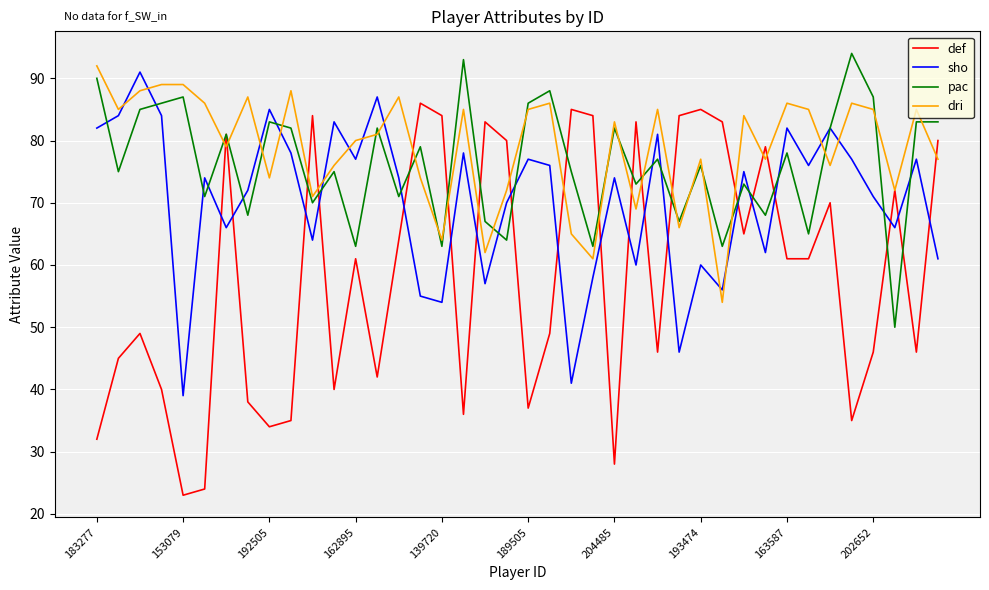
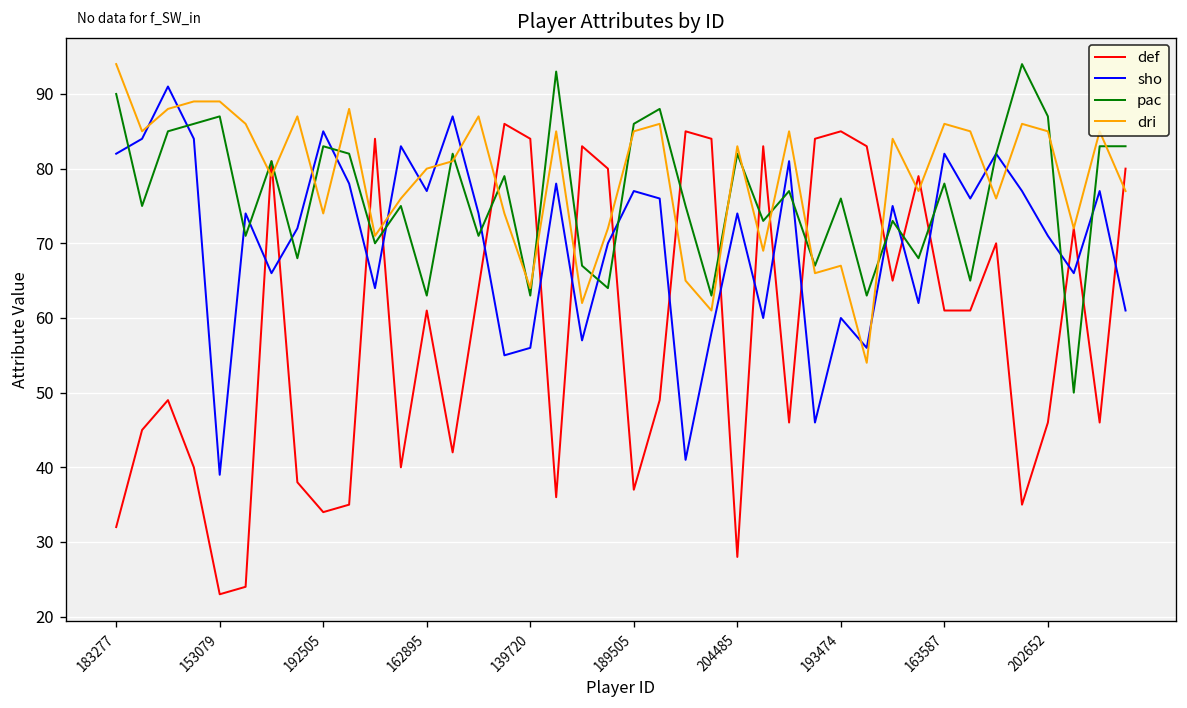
dri, 183277: 92 -> 94
sho, 139720: 54 -> 56
dri, 193474: 77 -> 67
